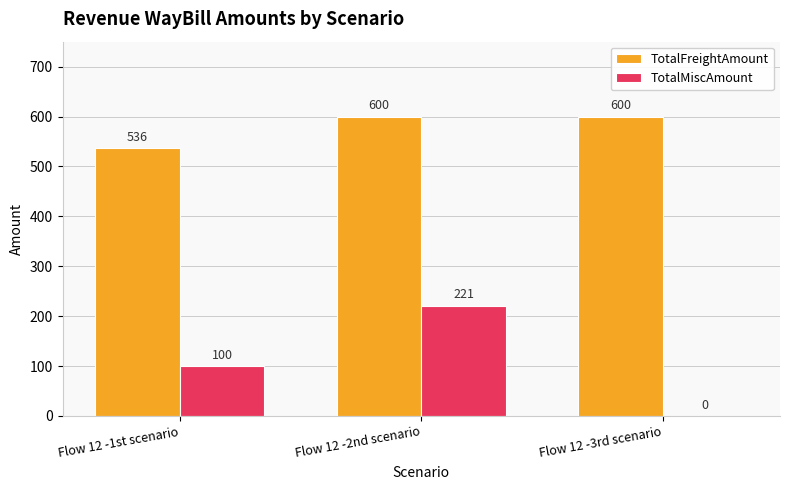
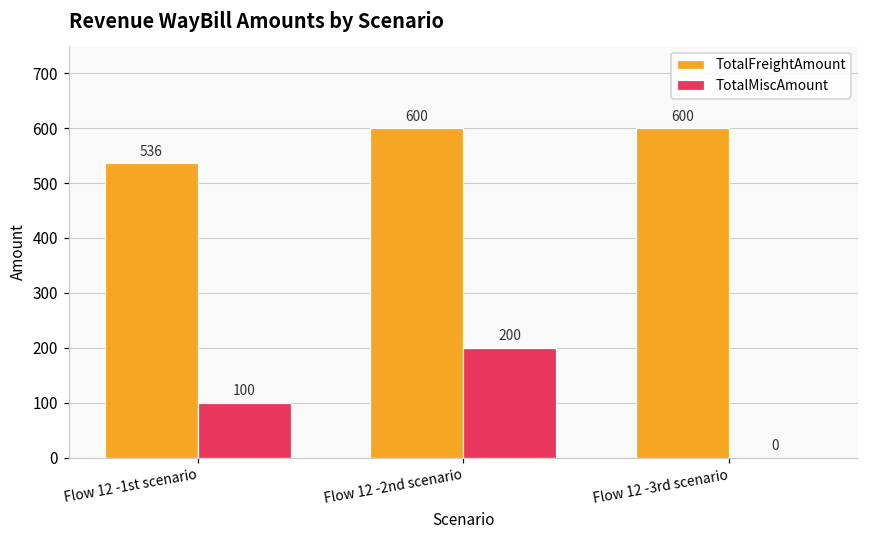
TotalMiscAmount, Flow 12 -2nd scenario: 221 -> 200
